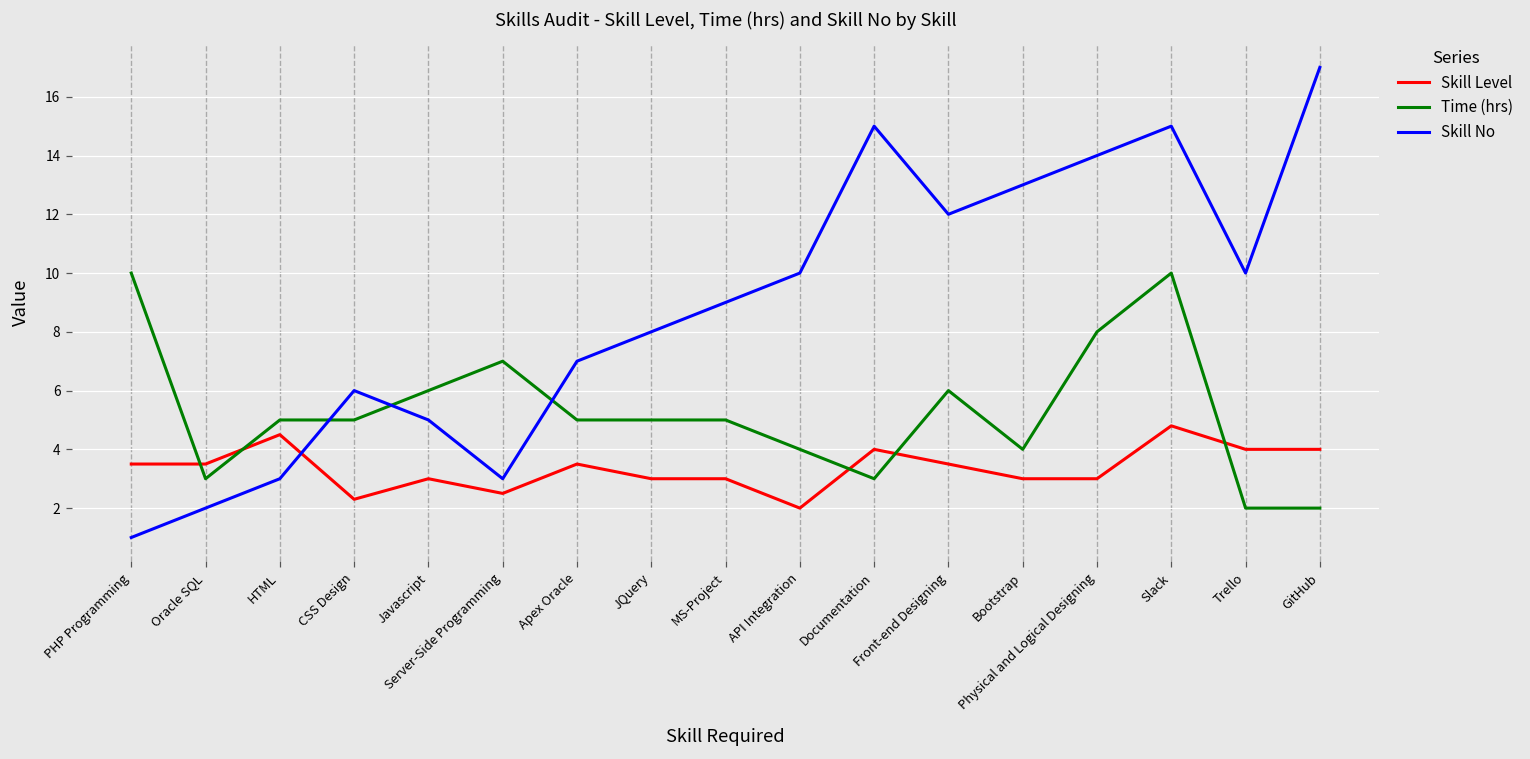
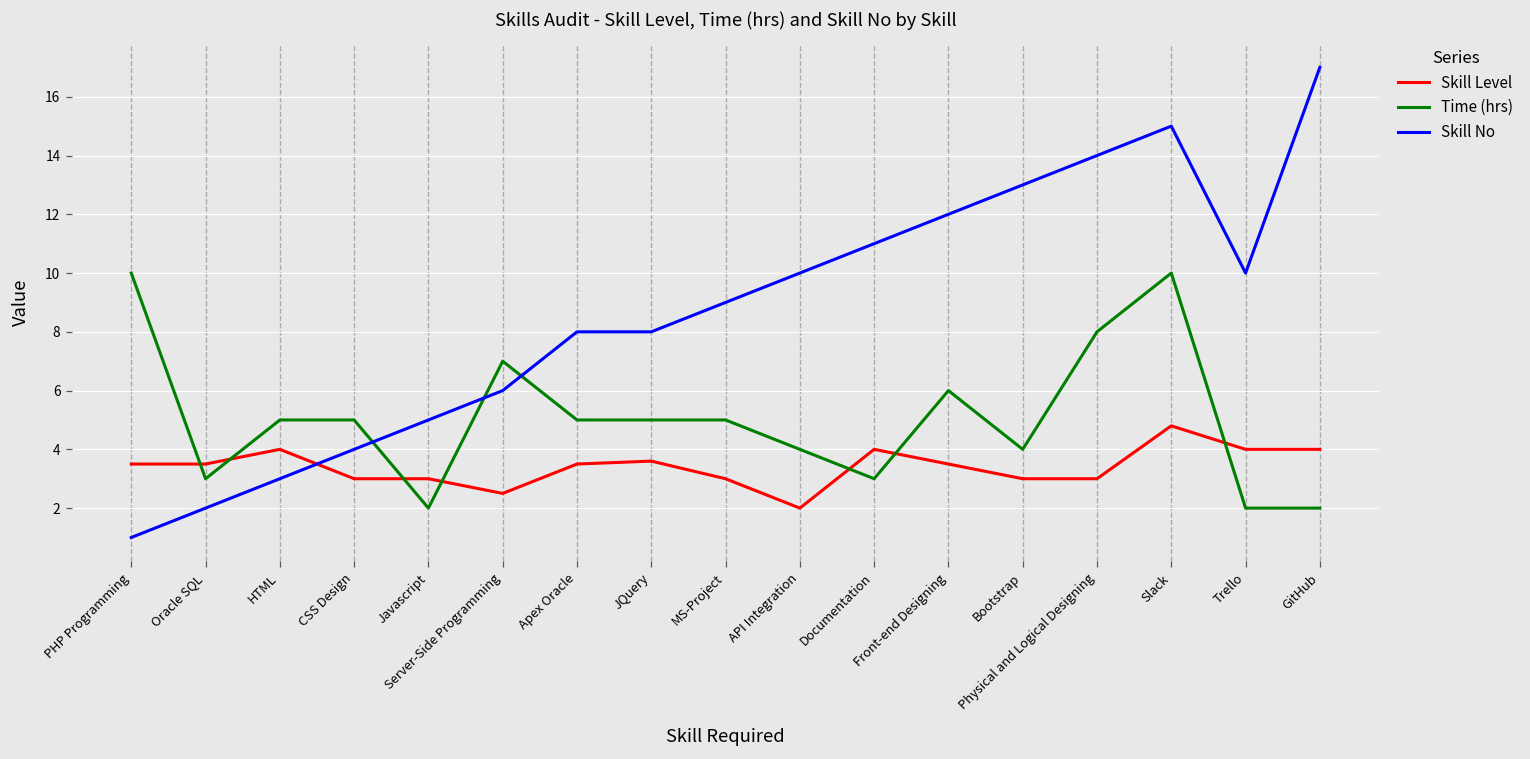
Skill Level, HTML: 4.5 -> 4.0
Skill Level, CSS Design: 2.3 -> 3.0
Skill No, CSS Design: 6 -> 4
Time (hrs), Javascript: 6 -> 2
Skill No, Server-Side Programming: 3 -> 6
Skill No, Apex Oracle: 7 -> 8
Skill Level, JQuery: 3.0 -> 3.6
Skill No, Documentation: 15 -> 11
